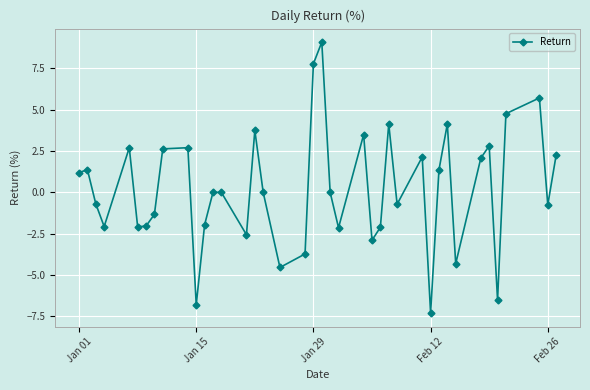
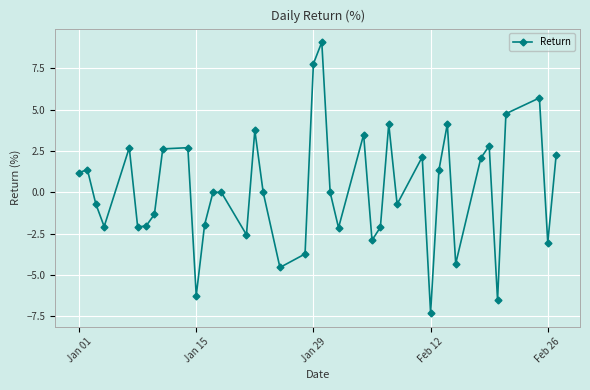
Jan 15: -6.8 -> -6.3
Feb 26: -0.8 -> -3.0
